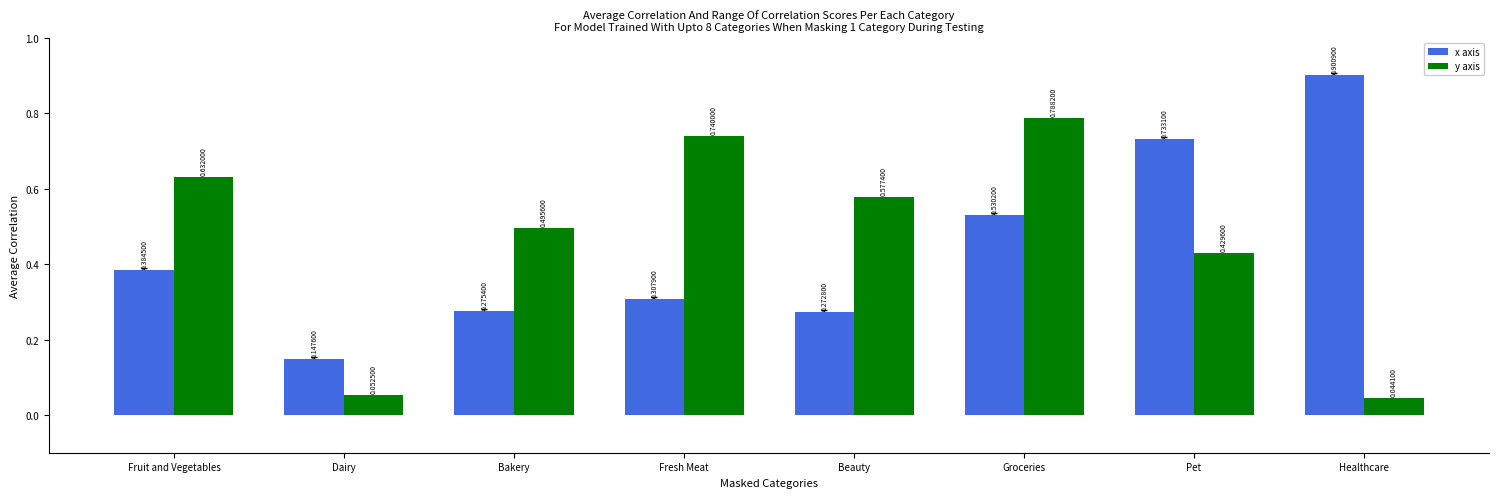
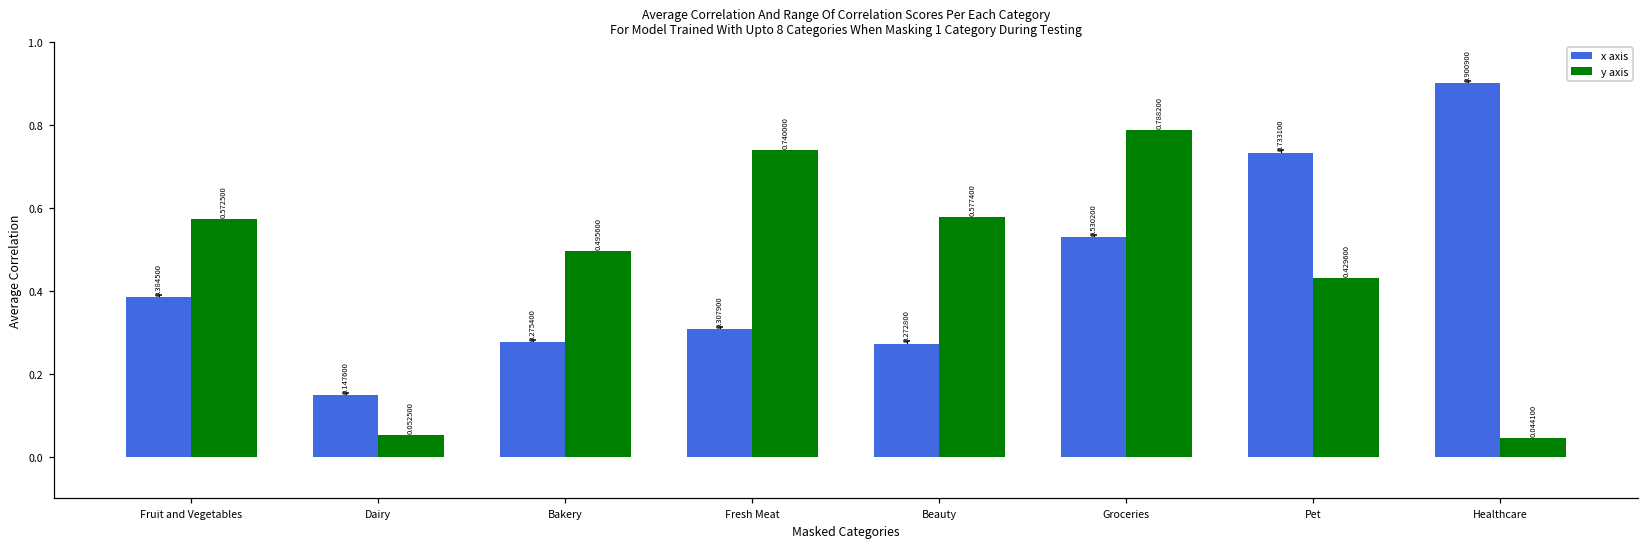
y axis, Fruit and Vegetables: 0.632000 -> 0.572500
